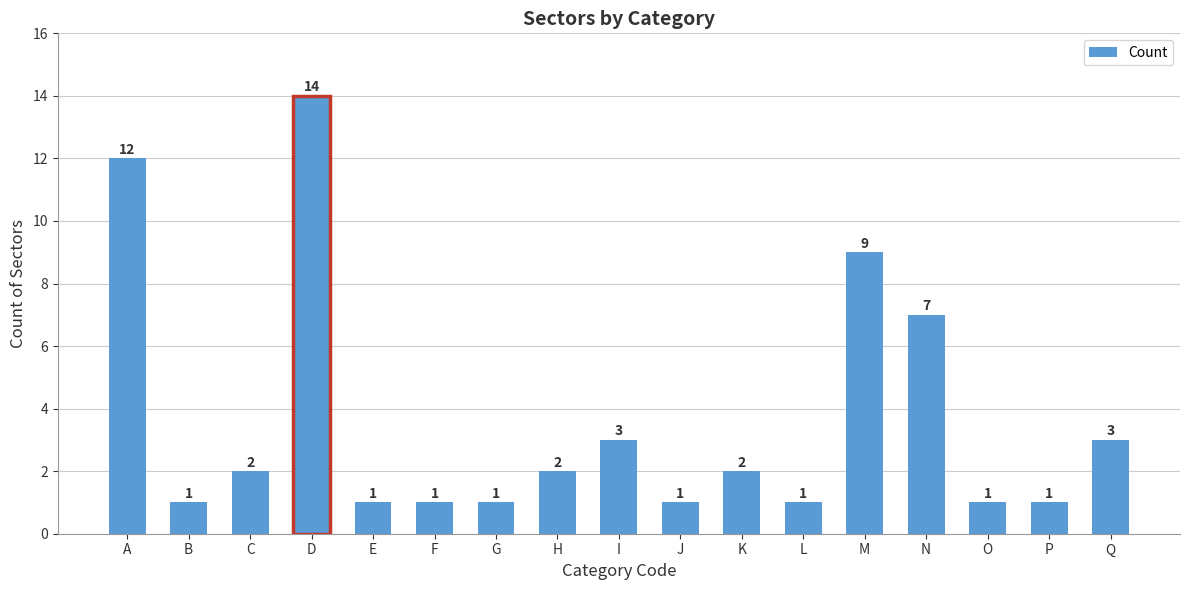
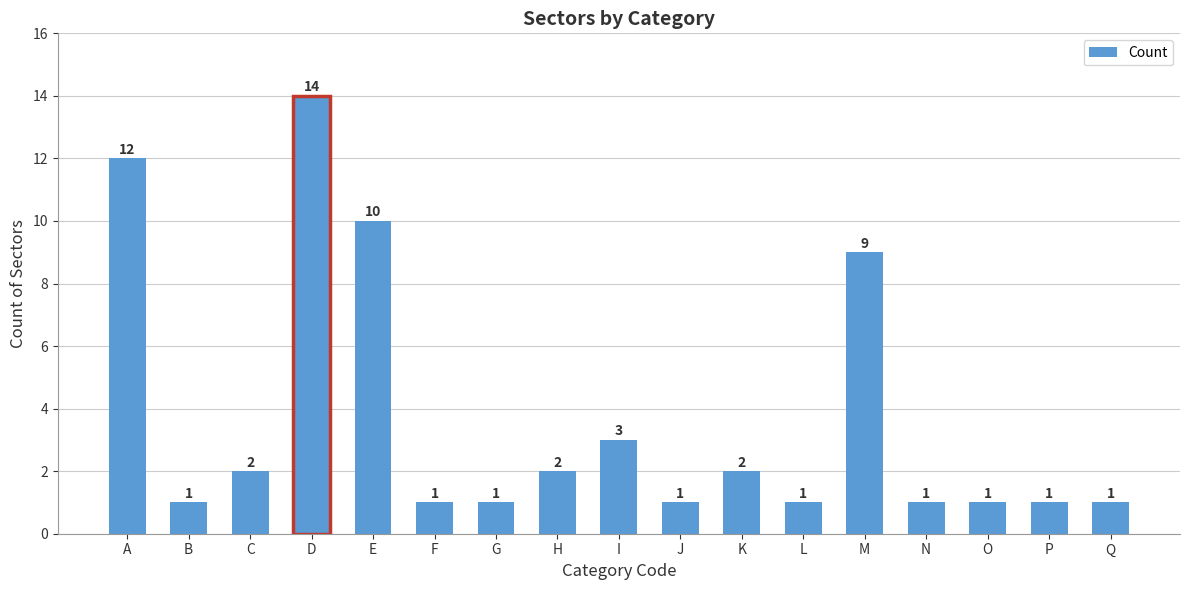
E: 1 -> 10
N: 7 -> 1
Q: 3 -> 1
